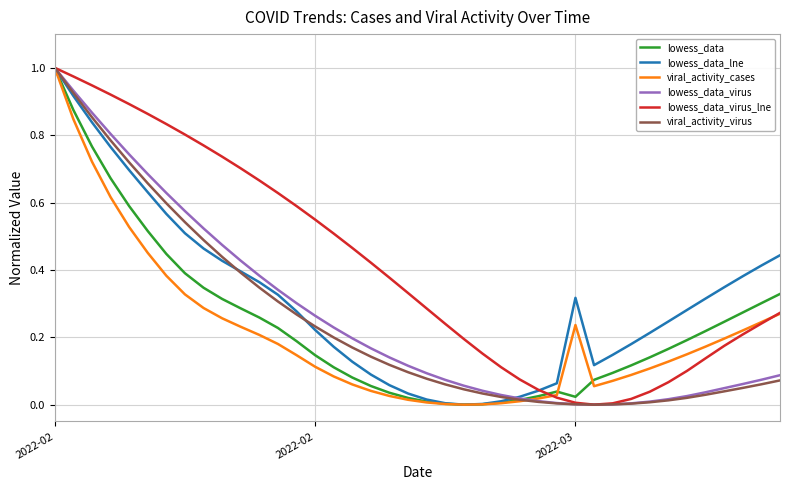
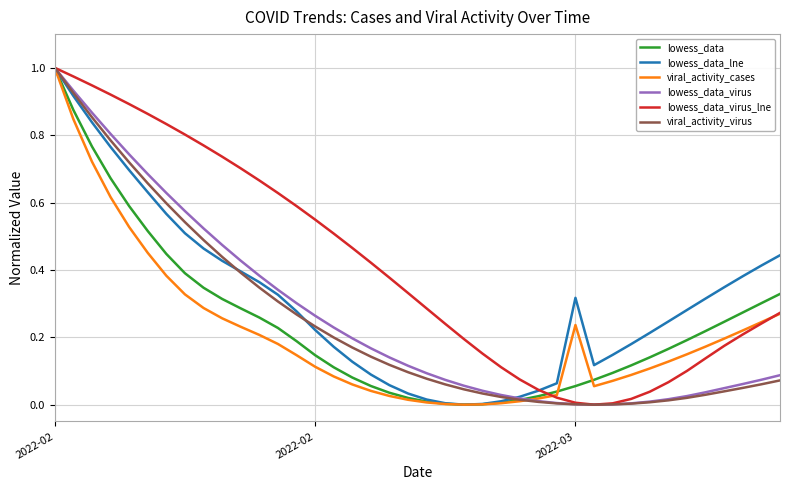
lowess_data, 2022-03: 0.02 -> 0.06
